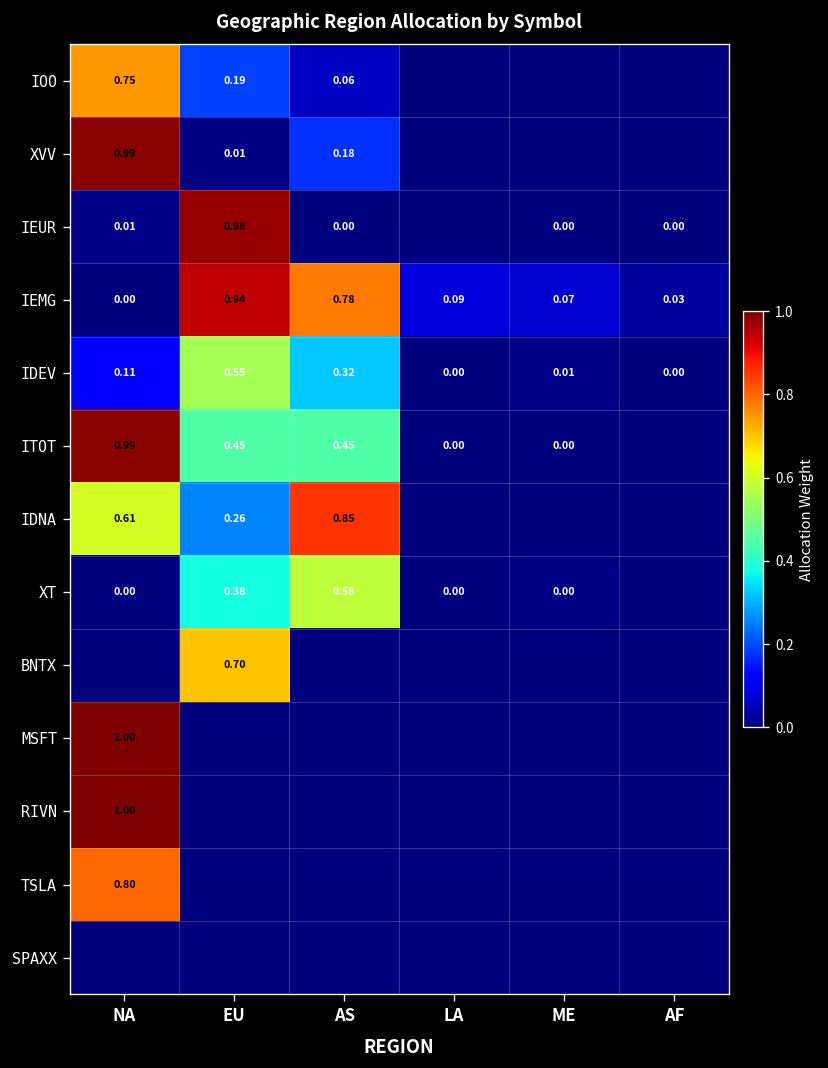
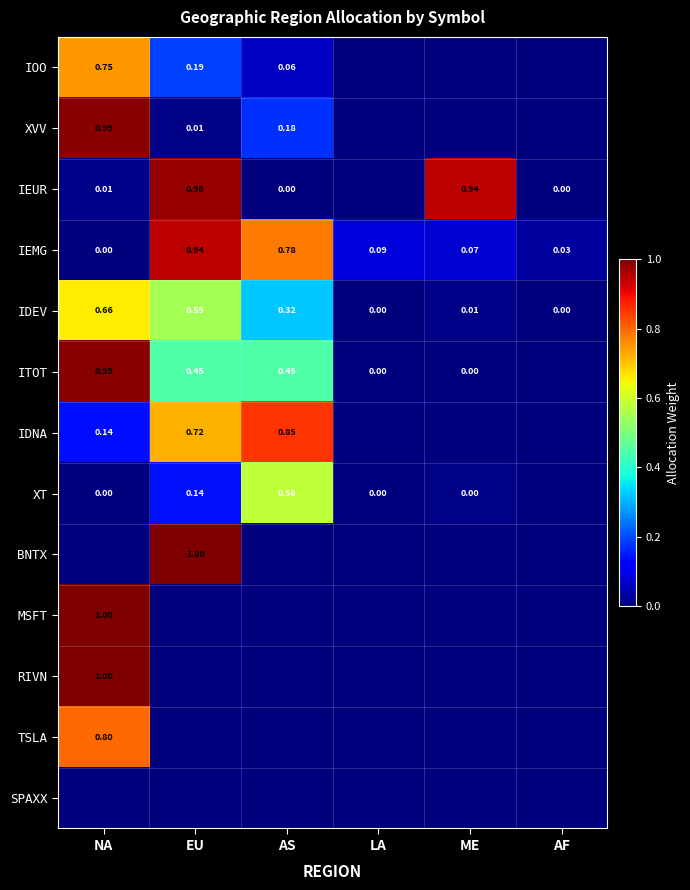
IEUR, ME: 0.00 -> 0.94
IDEV, NA: 0.11 -> 0.66
IDNA, NA: 0.61 -> 0.14
IDNA, EU: 0.26 -> 0.72
XT, EU: 0.38 -> 0.14
BNTX, EU: 0.70 -> 1.00
